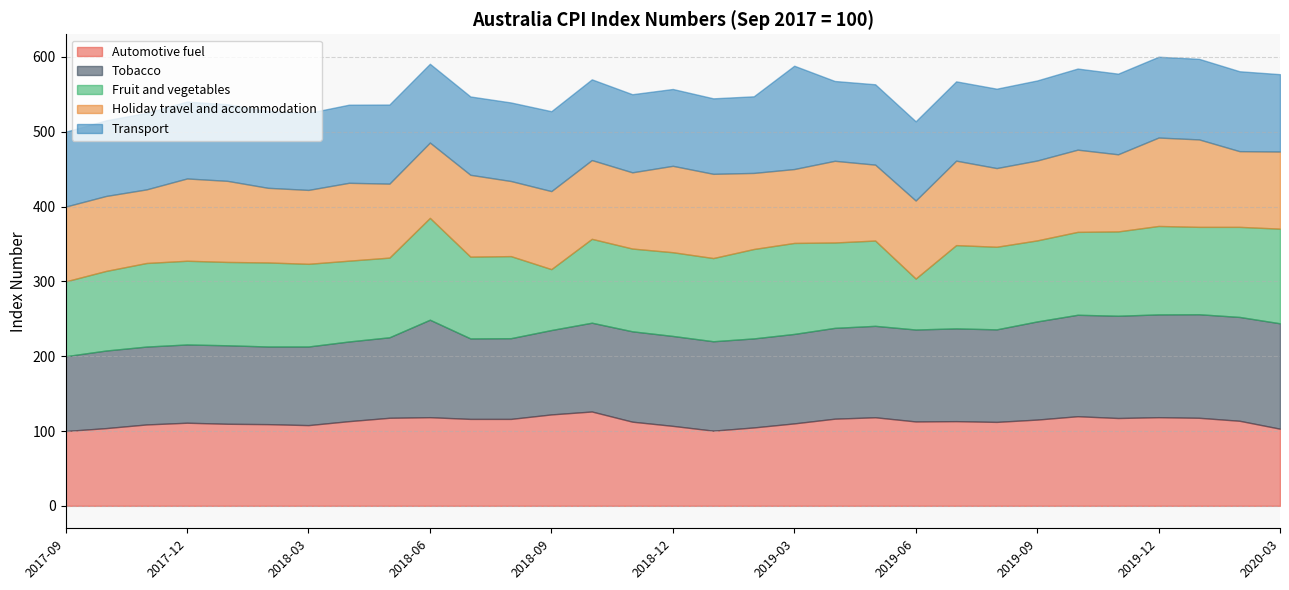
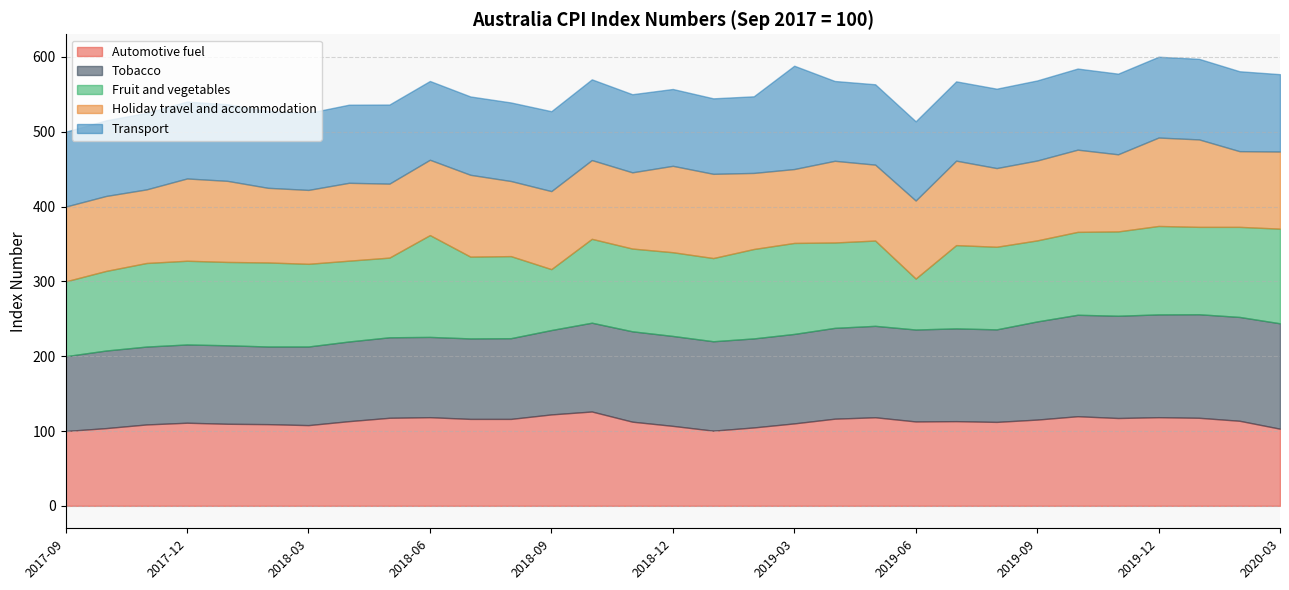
Tobacco, 2018-06: 130 -> 110
